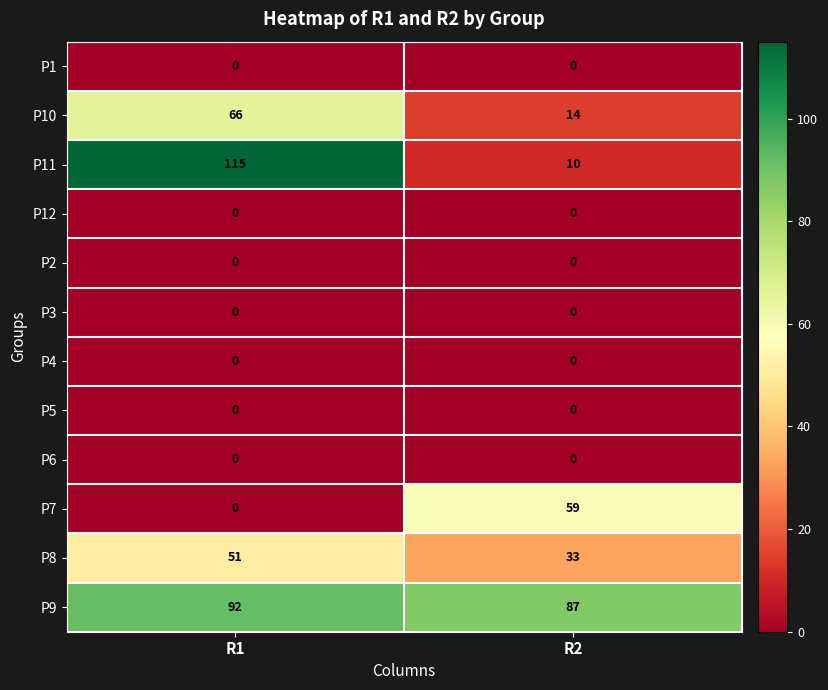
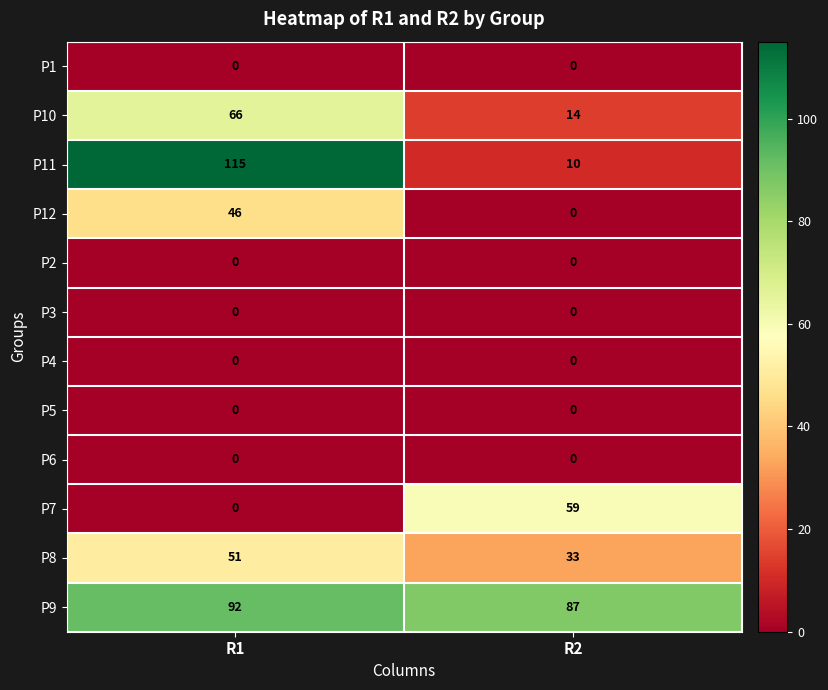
P12, R1: 0 -> 46
